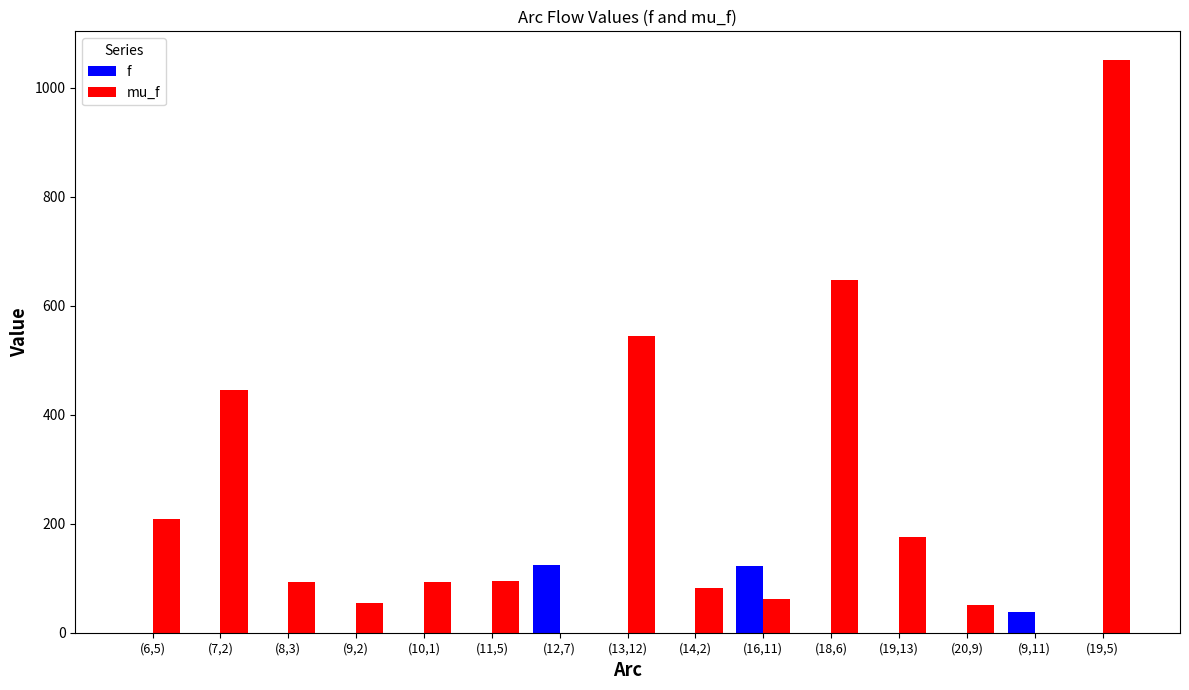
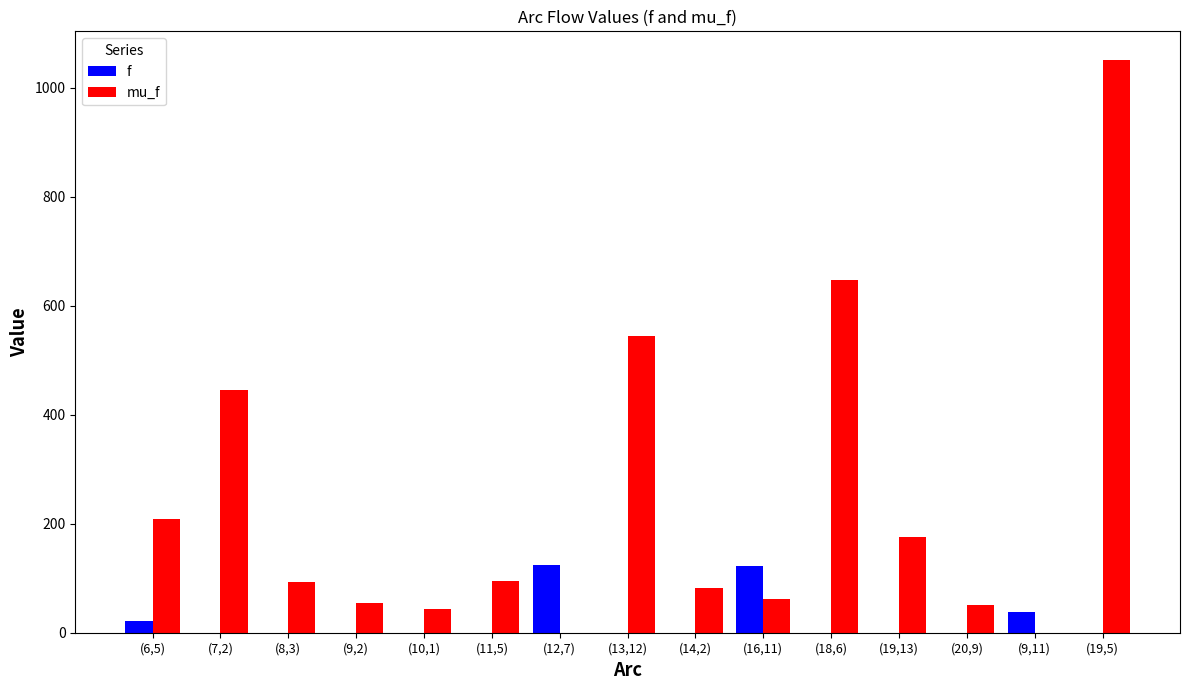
f, (6,5): 0 -> 20
mu_f, (10,1): 90 -> 40
